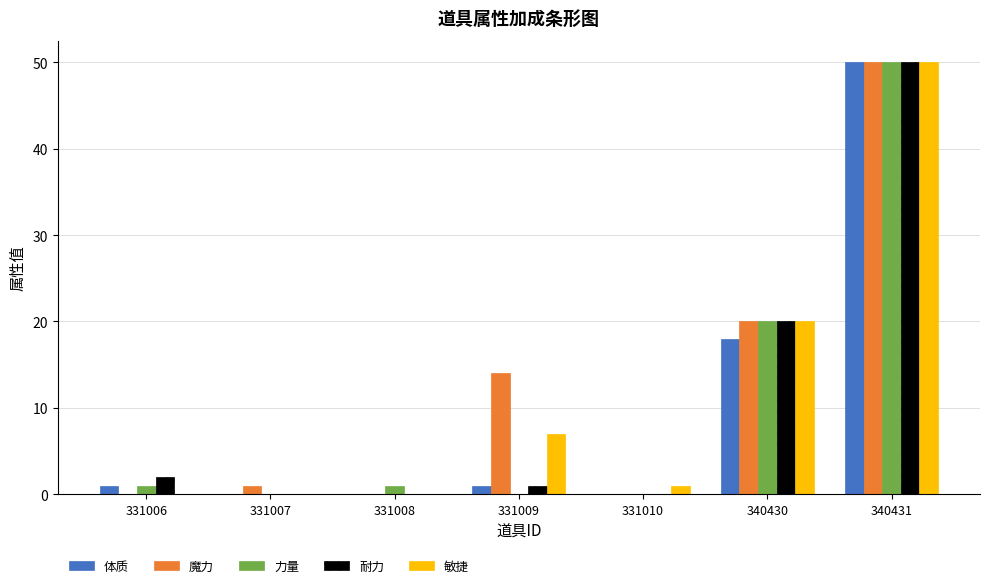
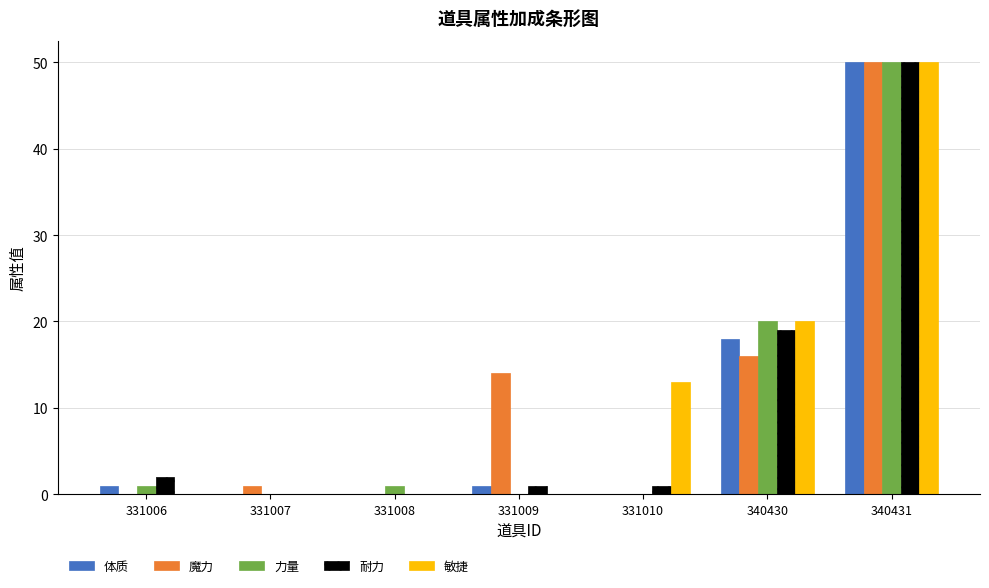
敏捷, 331009: 7 -> 0
耐力, 331010: 0 -> 1
敏捷, 331010: 1 -> 13
魔力, 340430: 20 -> 16
耐力, 340430: 20 -> 19
